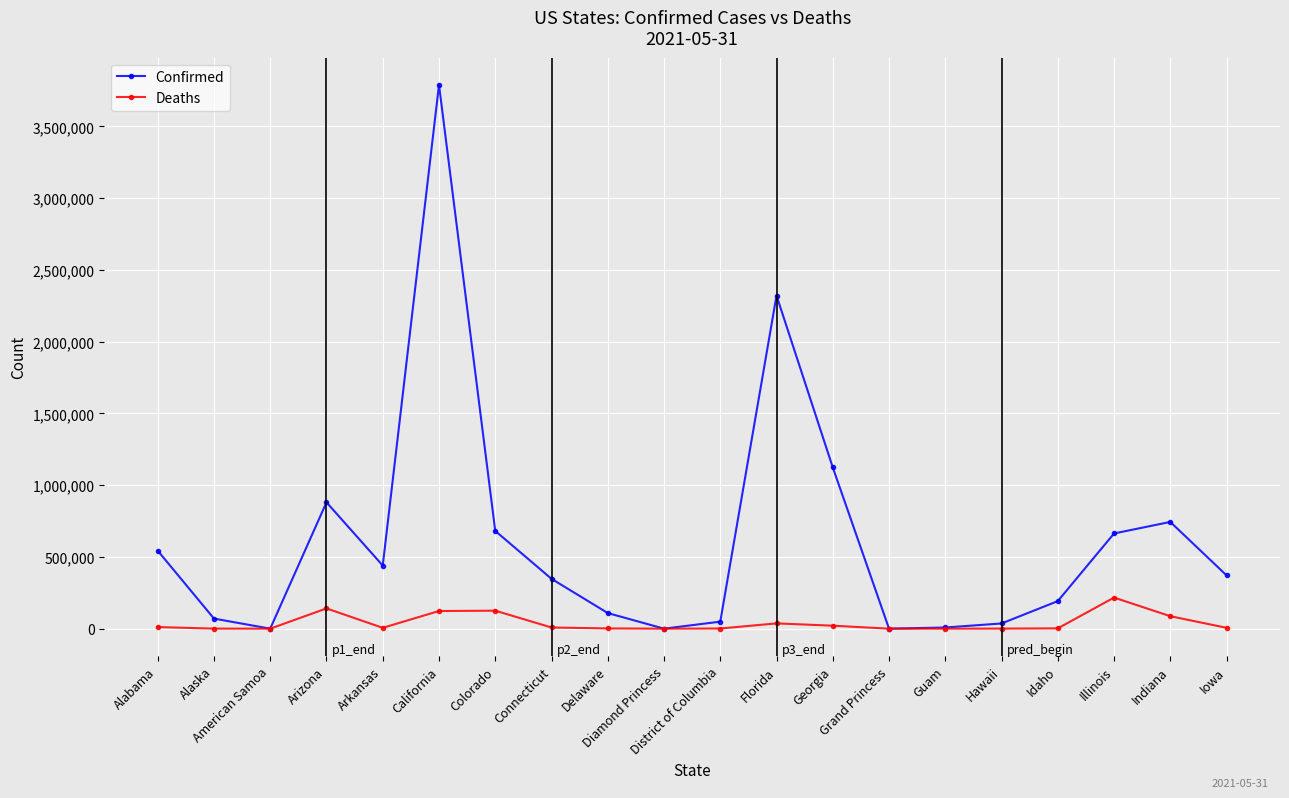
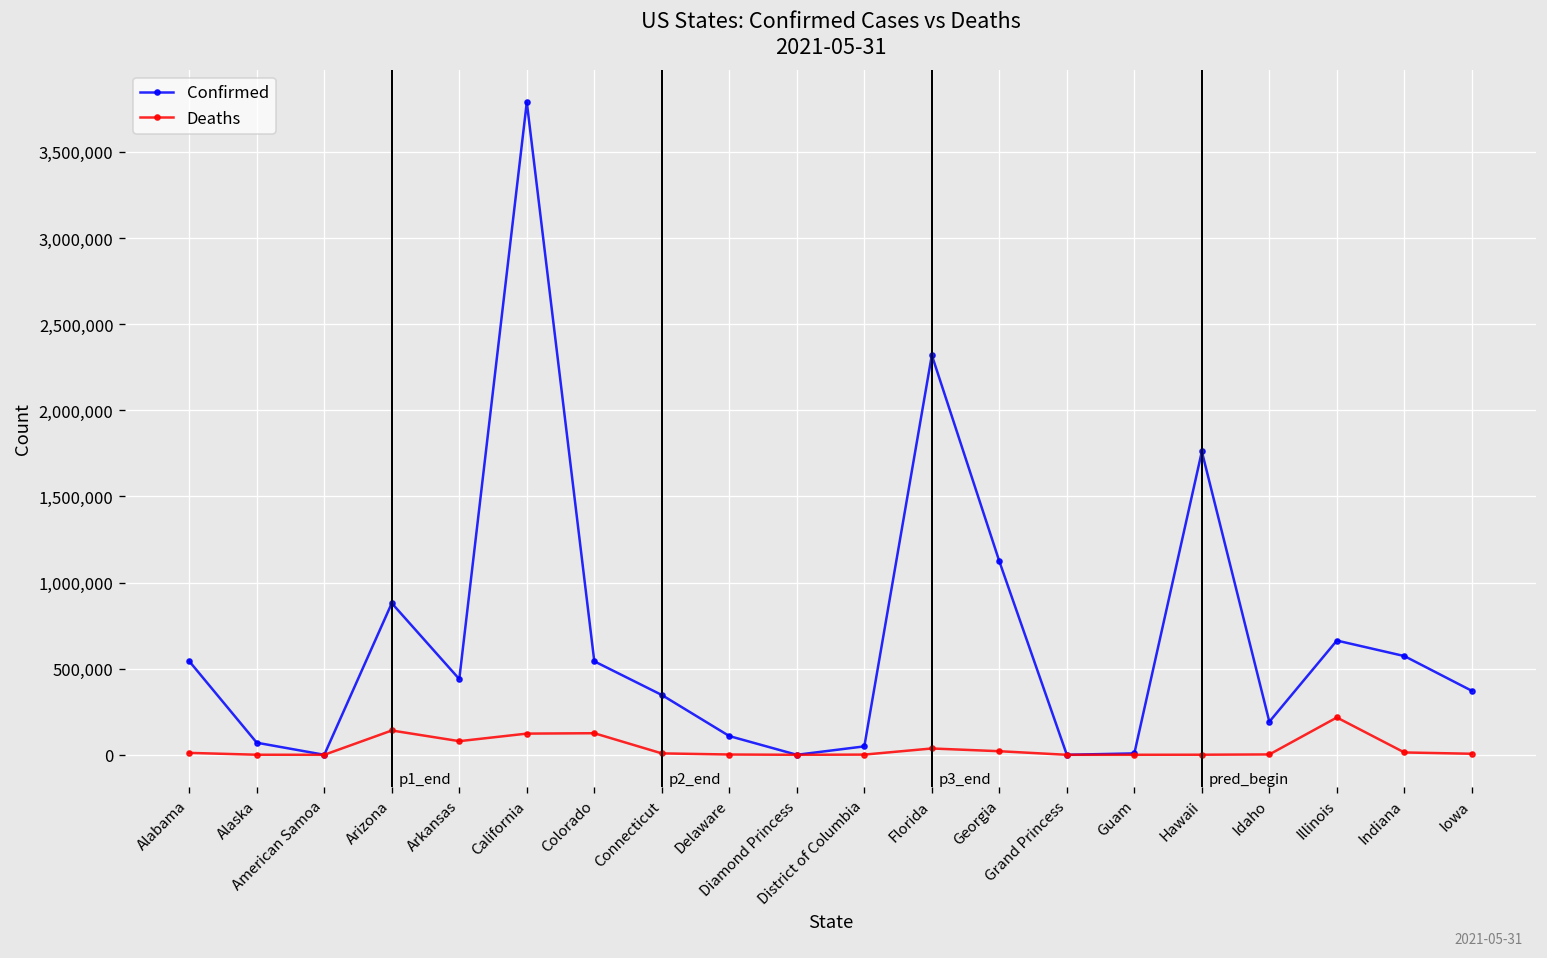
Deaths, Arkansas: 10,000 -> 80,000
Confirmed, Colorado: 680,000 -> 540,000
Confirmed, Hawaii: 40,000 -> 1,760,000
Confirmed, Indiana: 740,000 -> 570,000
Deaths, Indiana: 90,000 -> 10,000
